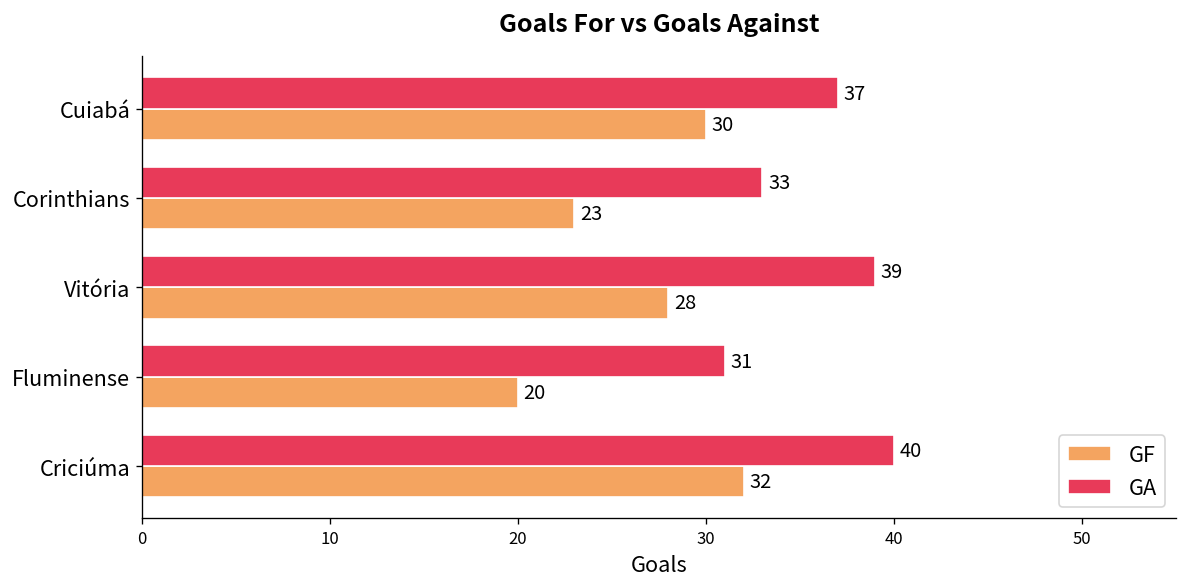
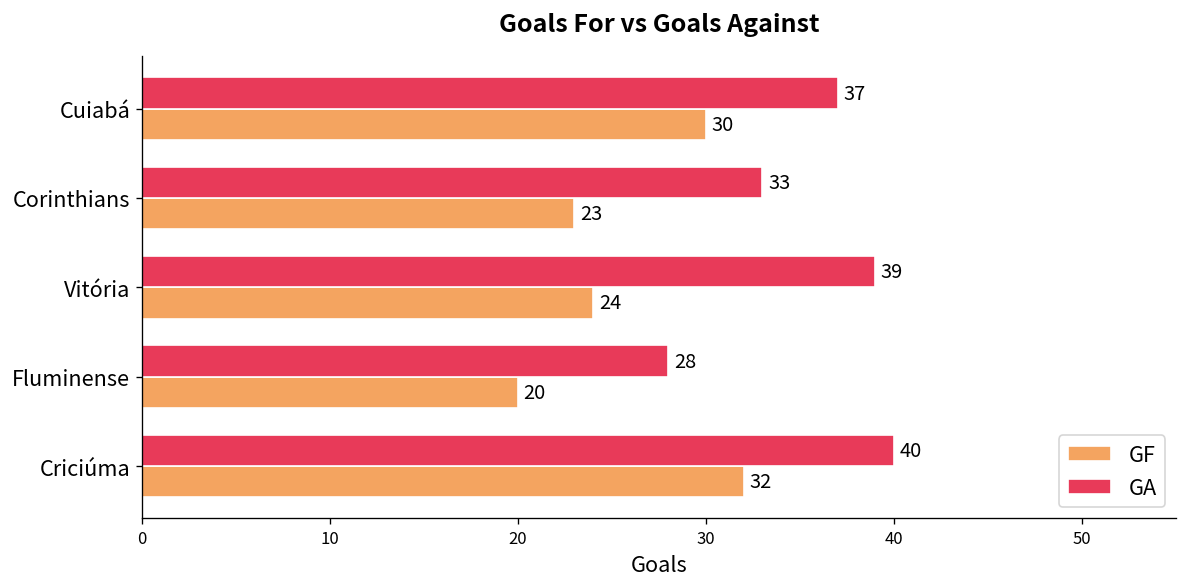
GF, Vitória: 28 -> 24
GA, Fluminense: 31 -> 28
